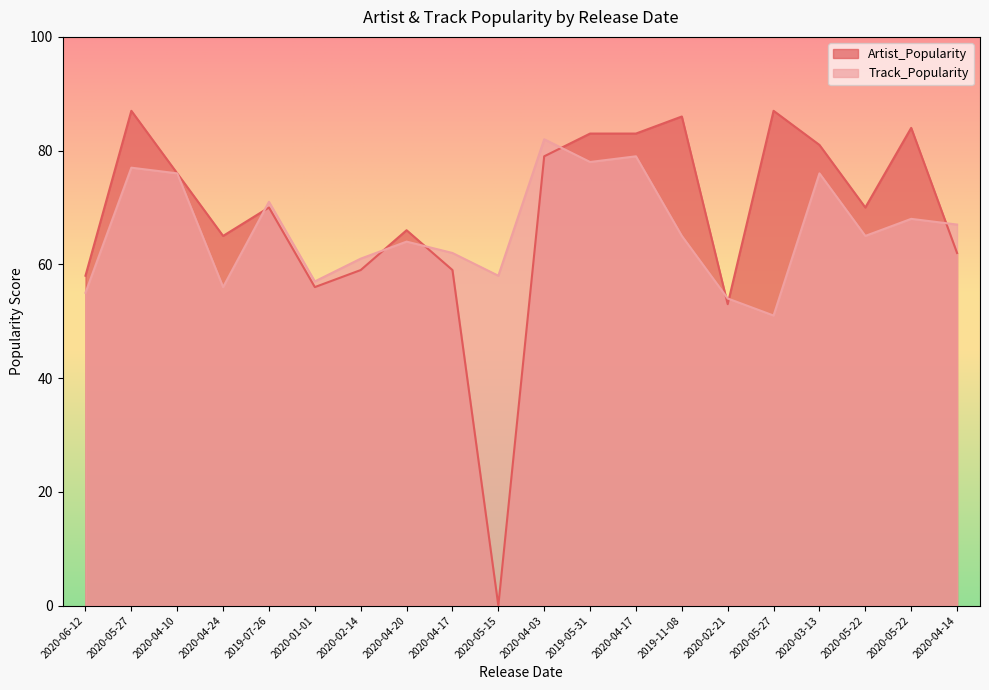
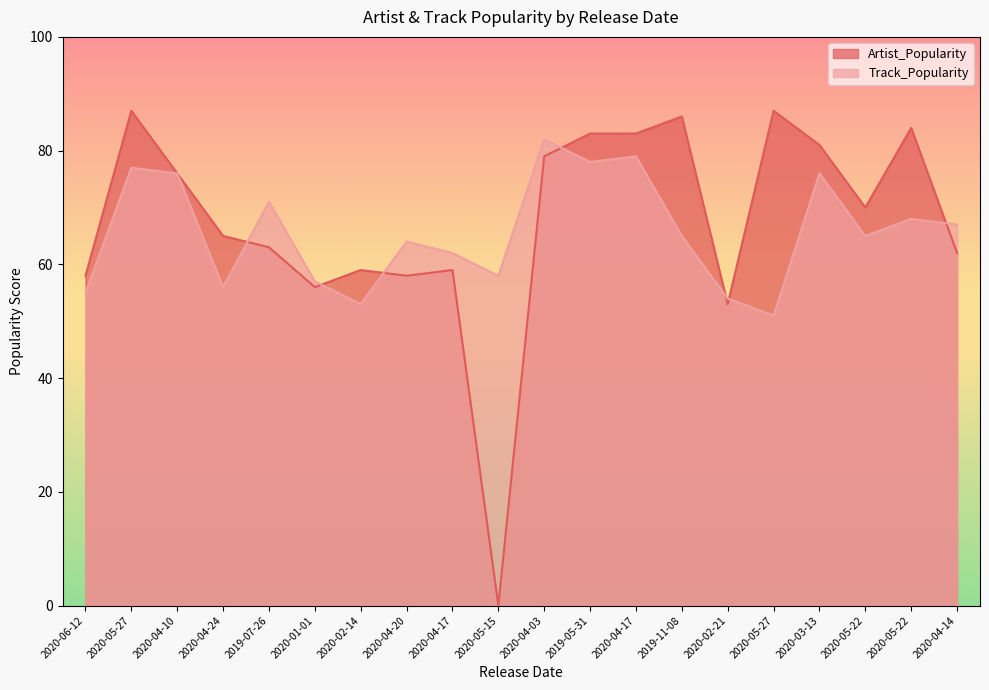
Artist_Popularity, 2019-07-26: 70 -> 63
Track_Popularity, 2020-02-14: 61 -> 53
Artist_Popularity, 2020-04-20: 66 -> 58
